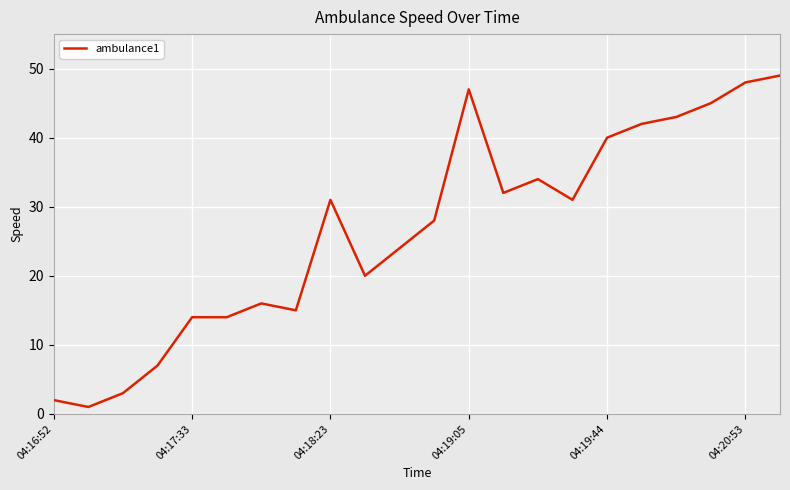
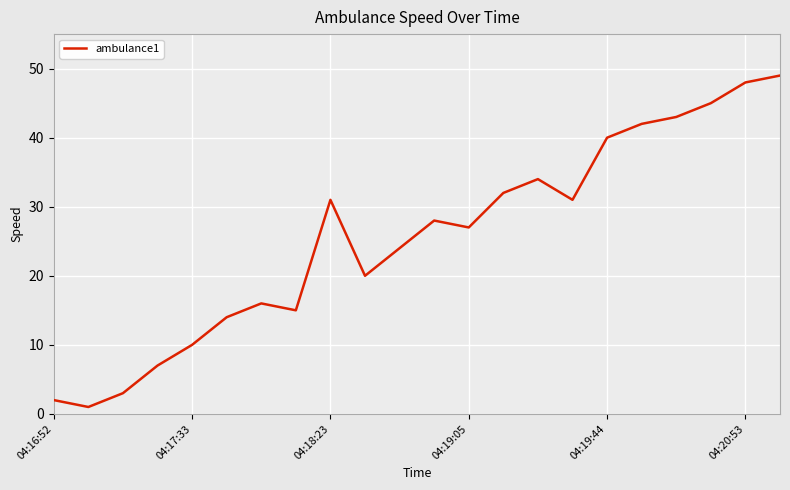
04:17:33: 14 -> 10
04:19:05: 47 -> 27
